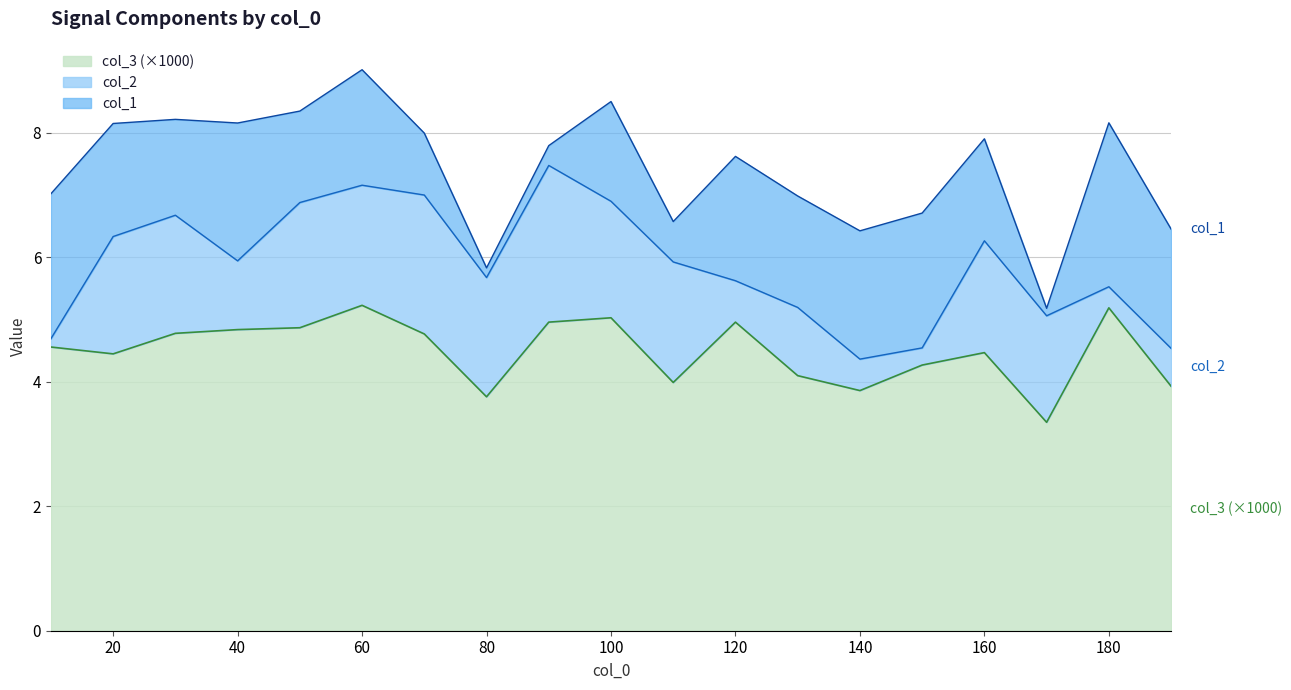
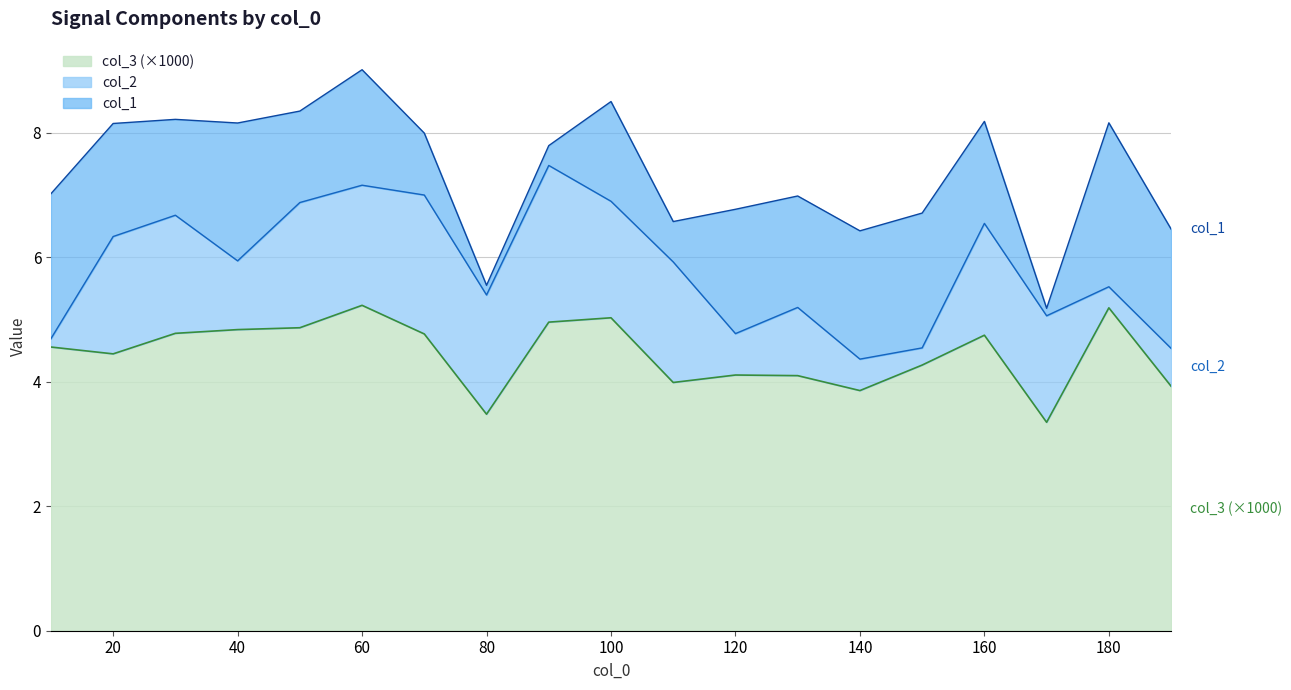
col_3 (×1000), 80: 3.8 -> 3.5
col_3 (×1000), 120: 5.0 -> 4.1
col_3 (×1000), 160: 4.5 -> 4.8
